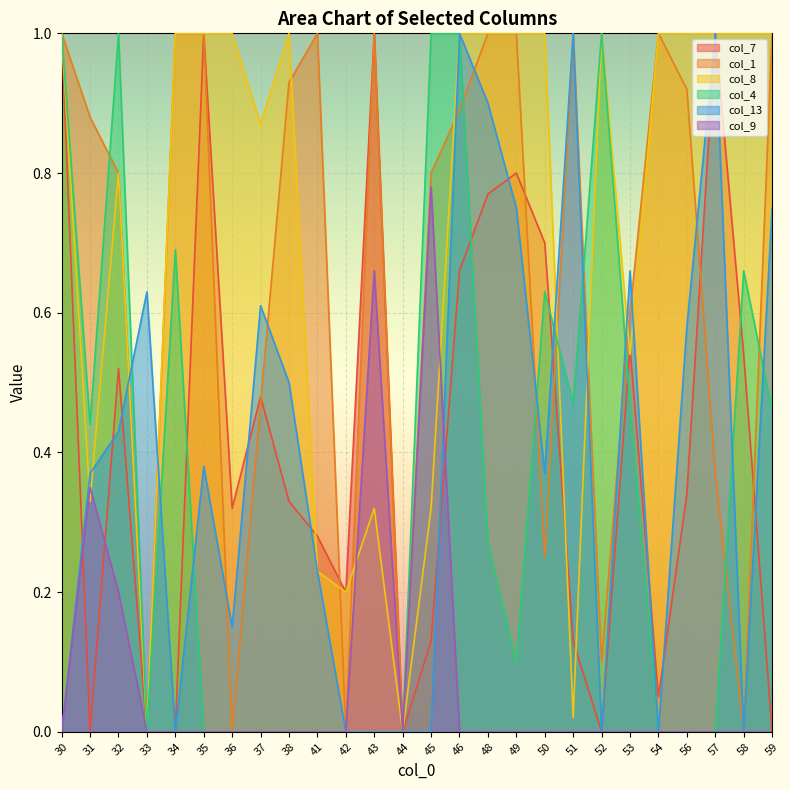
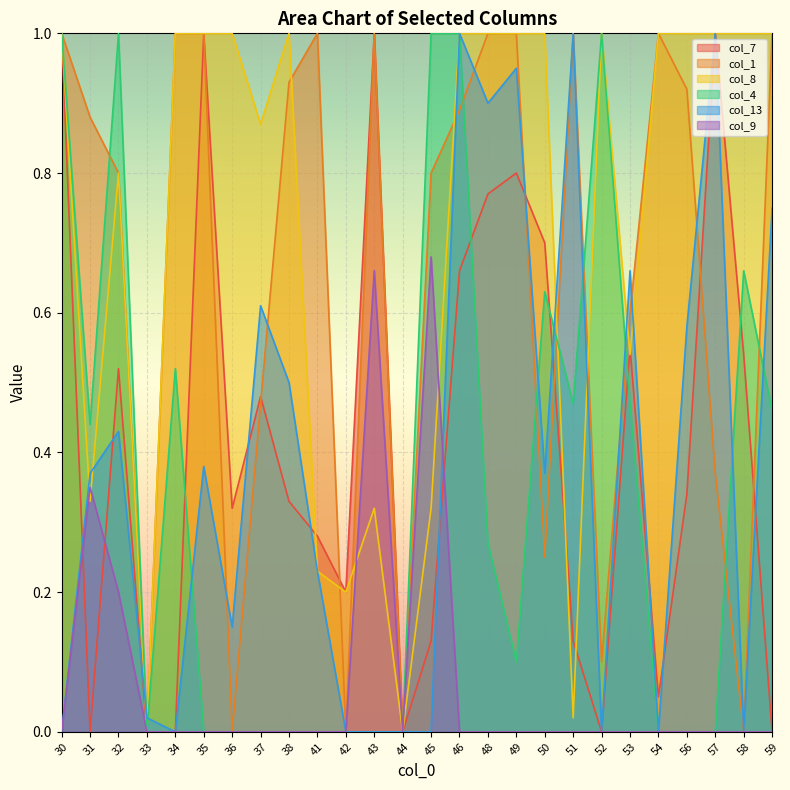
col_13, 33: 0.63 -> 0.02
col_4, 34: 0.69 -> 0.52
col_9, 45: 0.78 -> 0.68
col_13, 49: 0.75 -> 0.95
